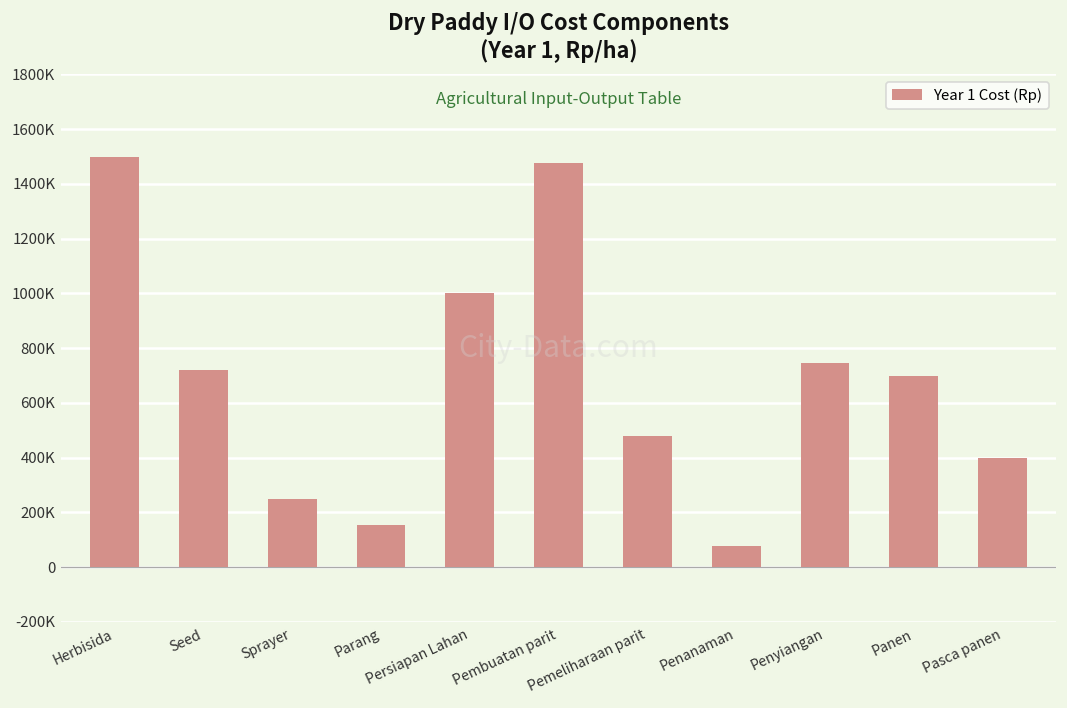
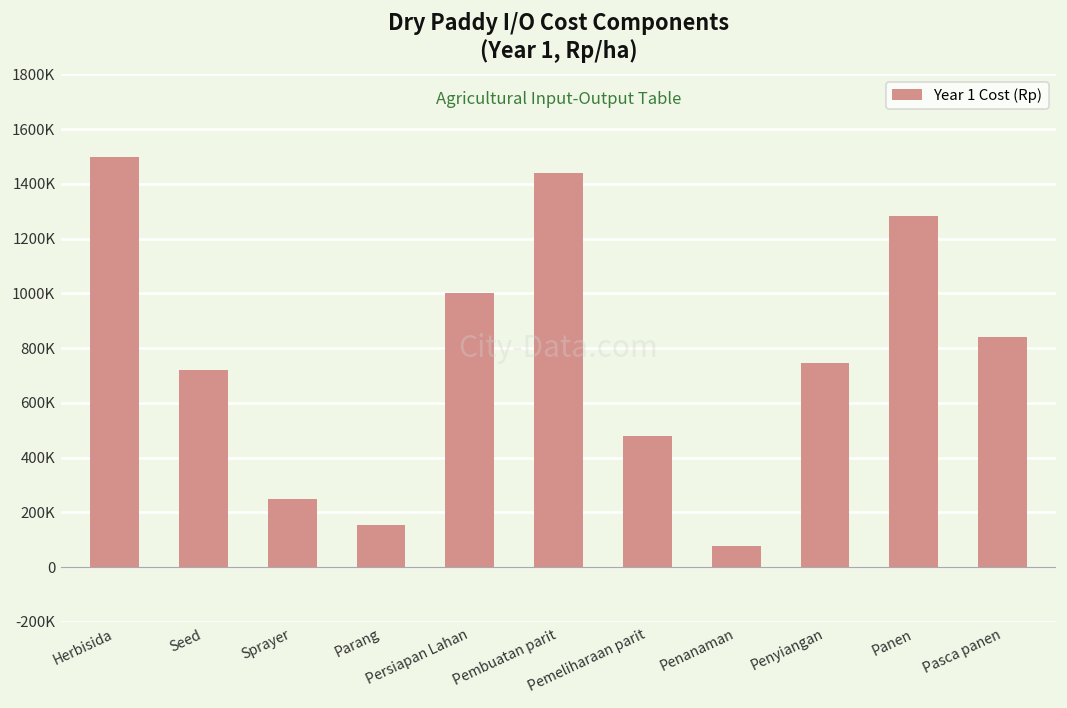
Pembuatan parit: 1480000 -> 1440000
Panen: 700000 -> 1280000
Pasca panen: 400000 -> 840000
